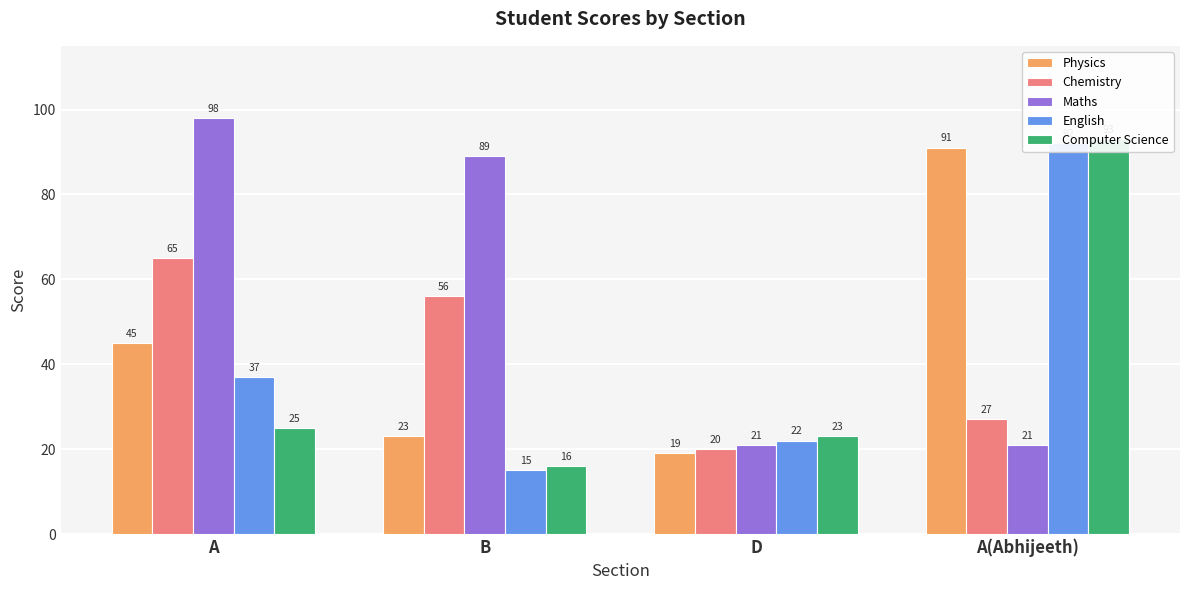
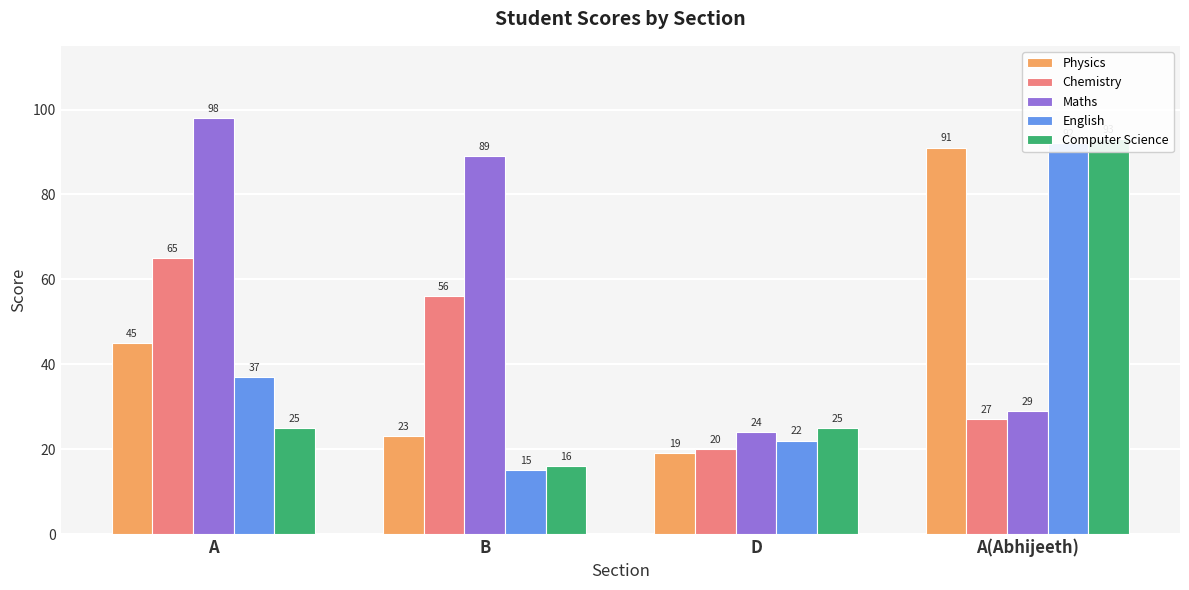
Maths, D: 21 -> 24
Computer Science, D: 23 -> 25
Maths, A(Abhijeeth): 21 -> 29
